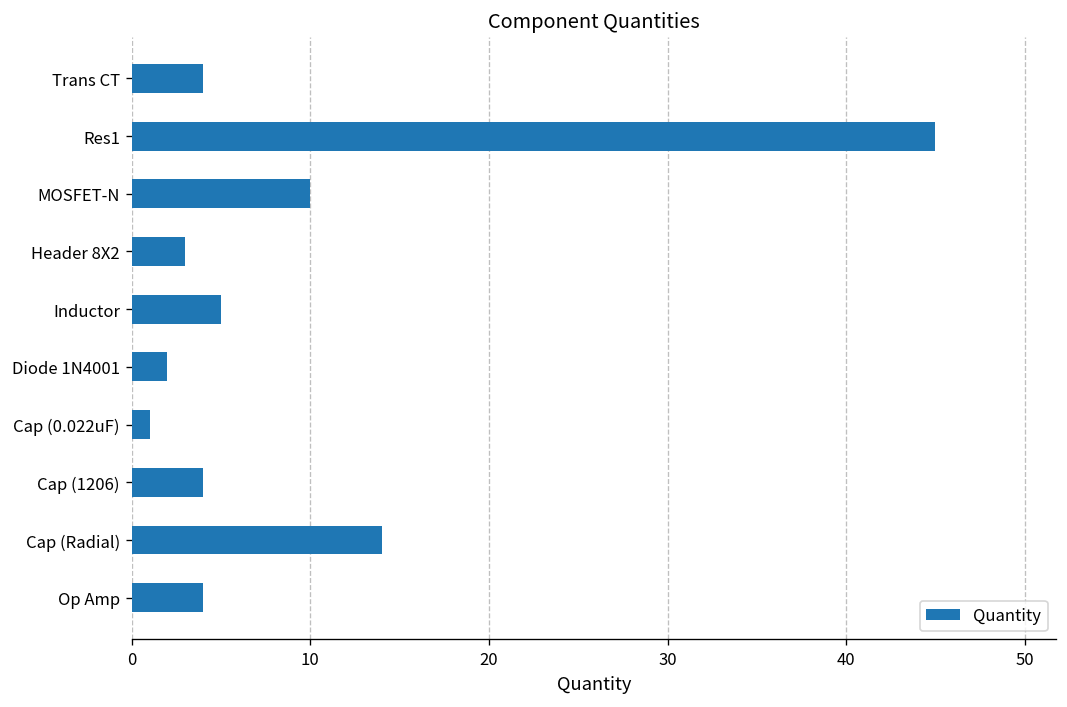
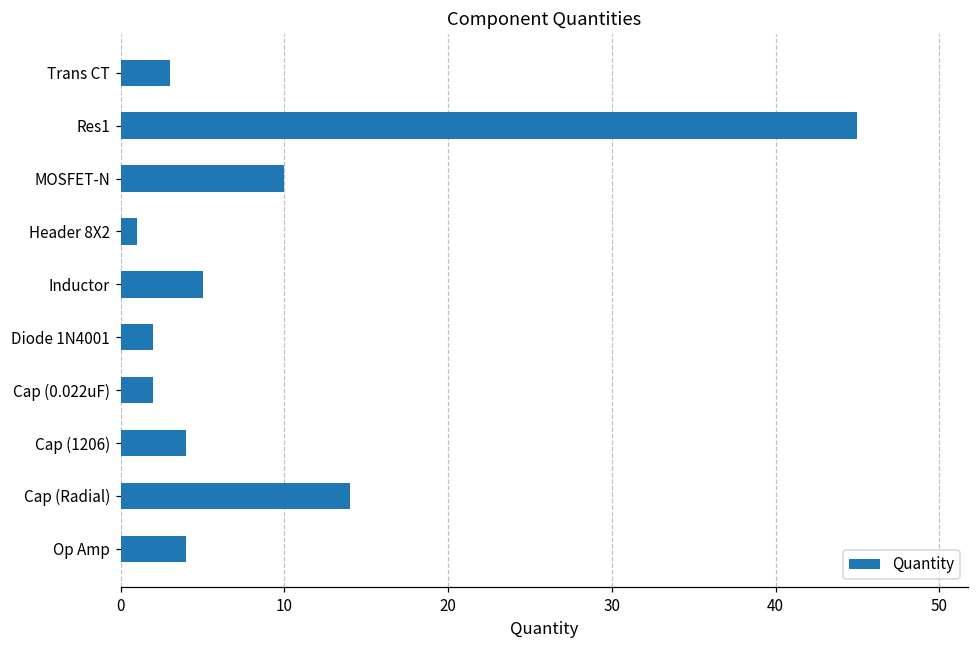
Trans CT: 4 -> 3
Header 8X2: 3 -> 1
Cap (0.022uF): 1 -> 2
